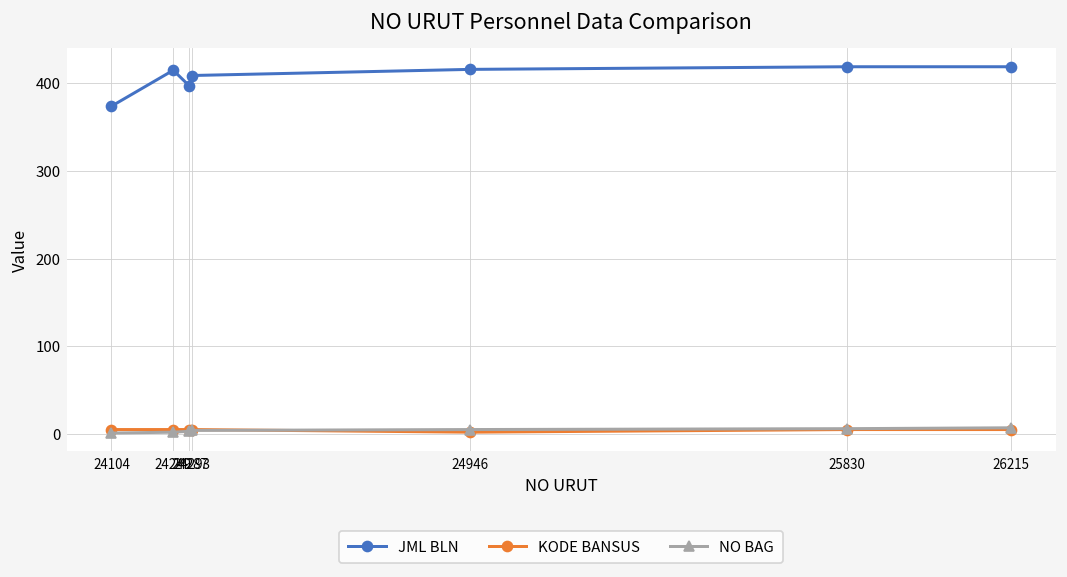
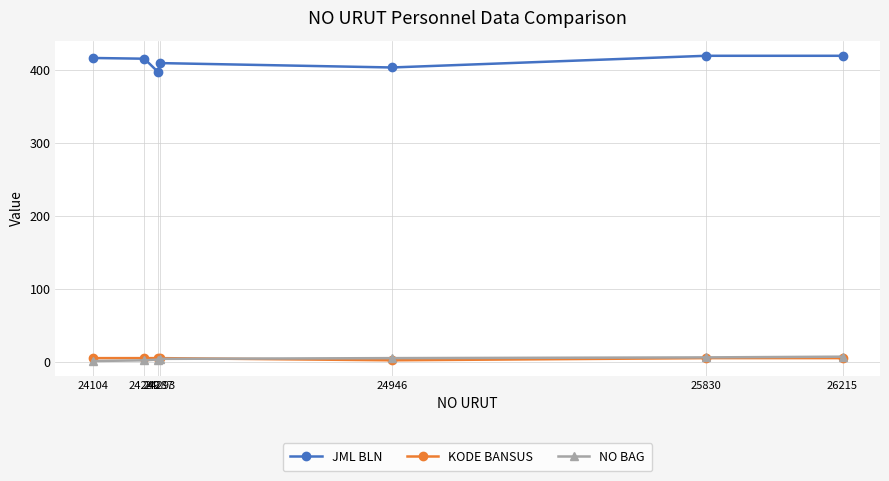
JML BLN, 24104: 370 -> 420
JML BLN, 24946: 420 -> 400
